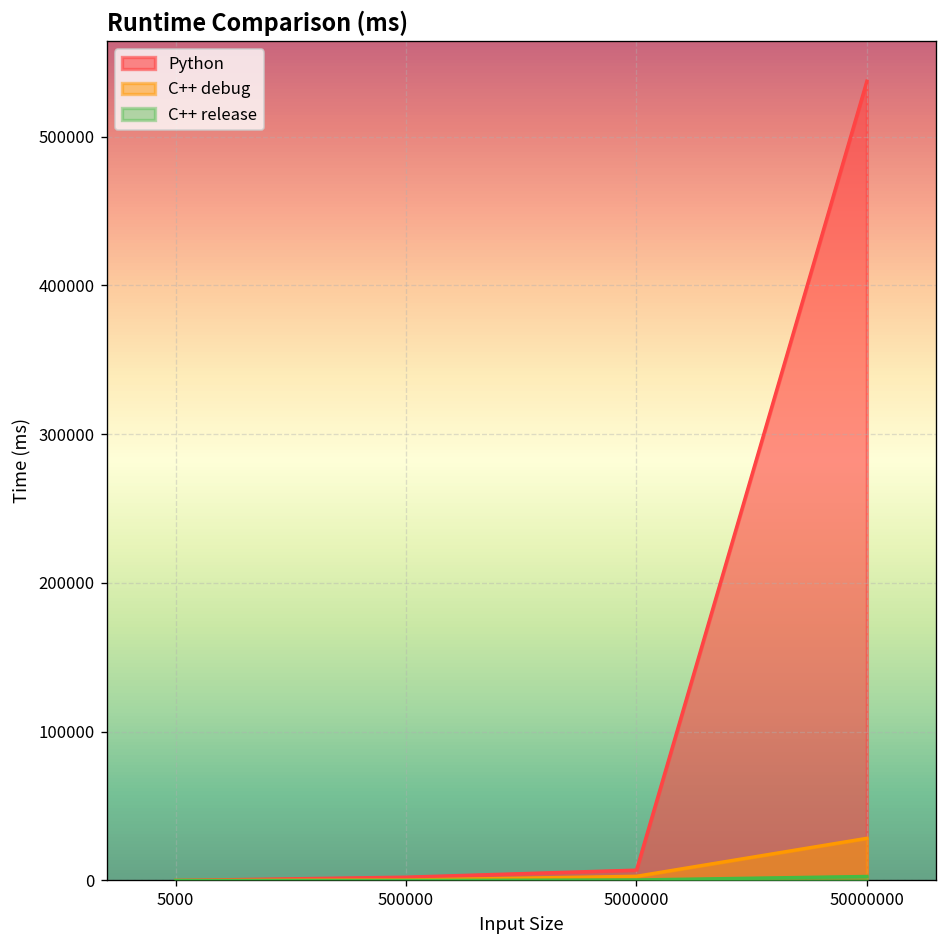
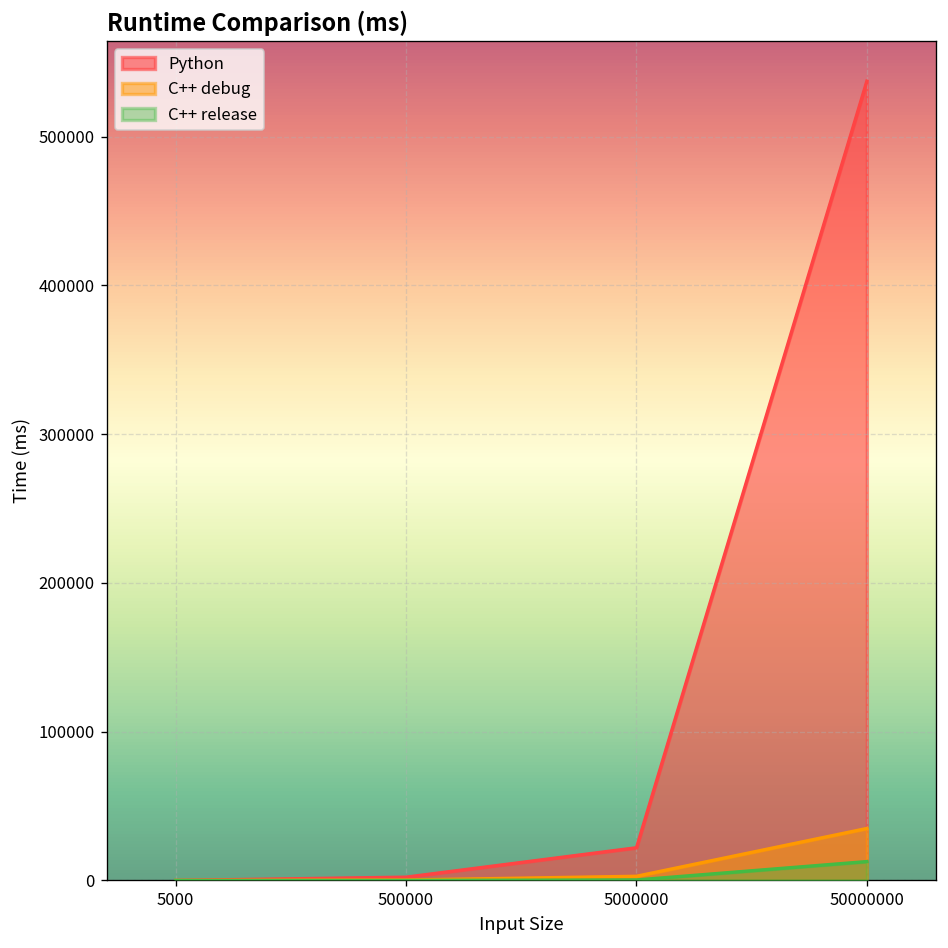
Python, 5000000: 7000 -> 22000
C++ debug, 50000000: 28000 -> 35000
C++ release, 50000000: 3000 -> 13000
